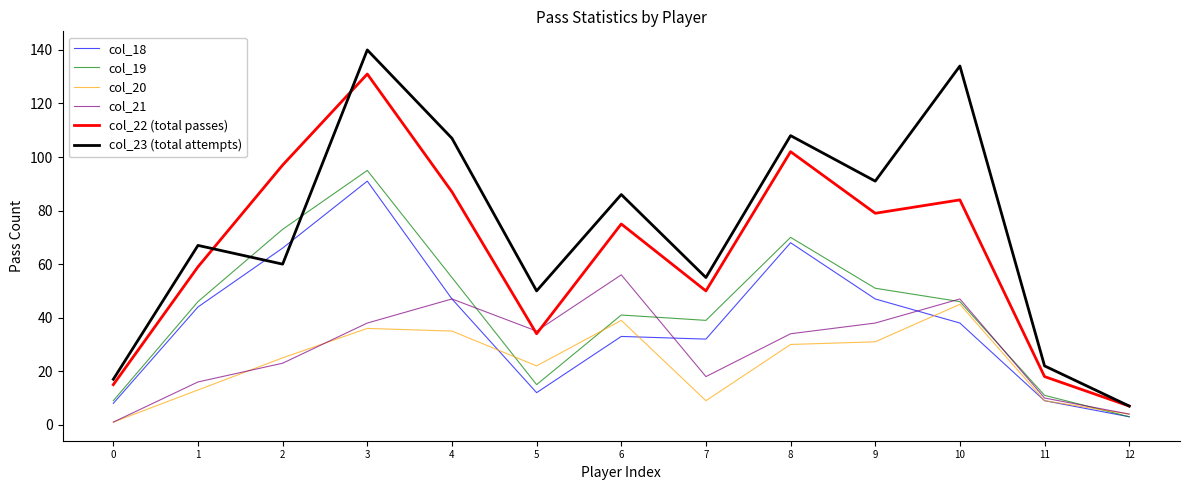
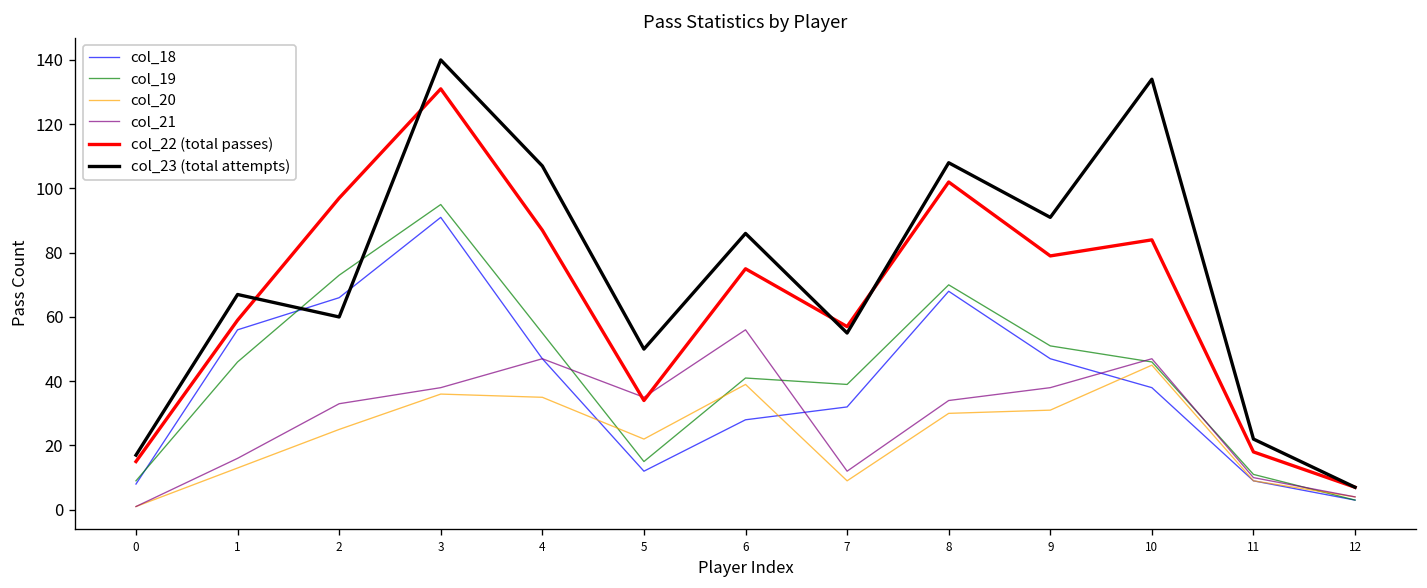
col_18, 1: 44 -> 56
col_21, 2: 23 -> 33
col_18, 6: 33 -> 28
col_21, 7: 18 -> 12
col_22 (total passes), 7: 50 -> 57
